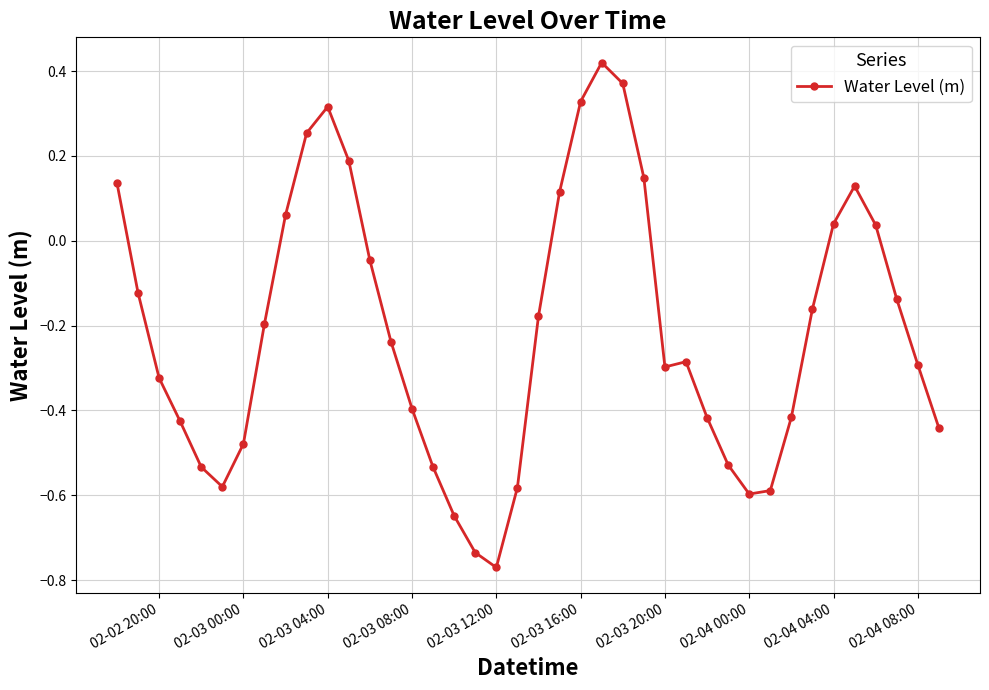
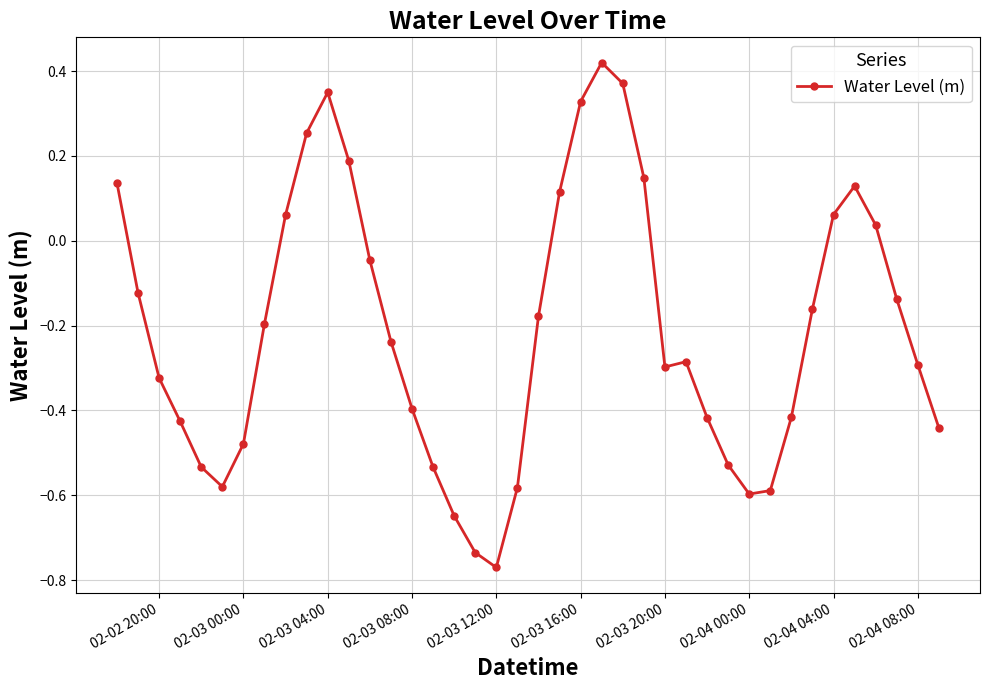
02-03 04:00: 0.32 -> 0.35
02-04 04:00: 0.04 -> 0.06
